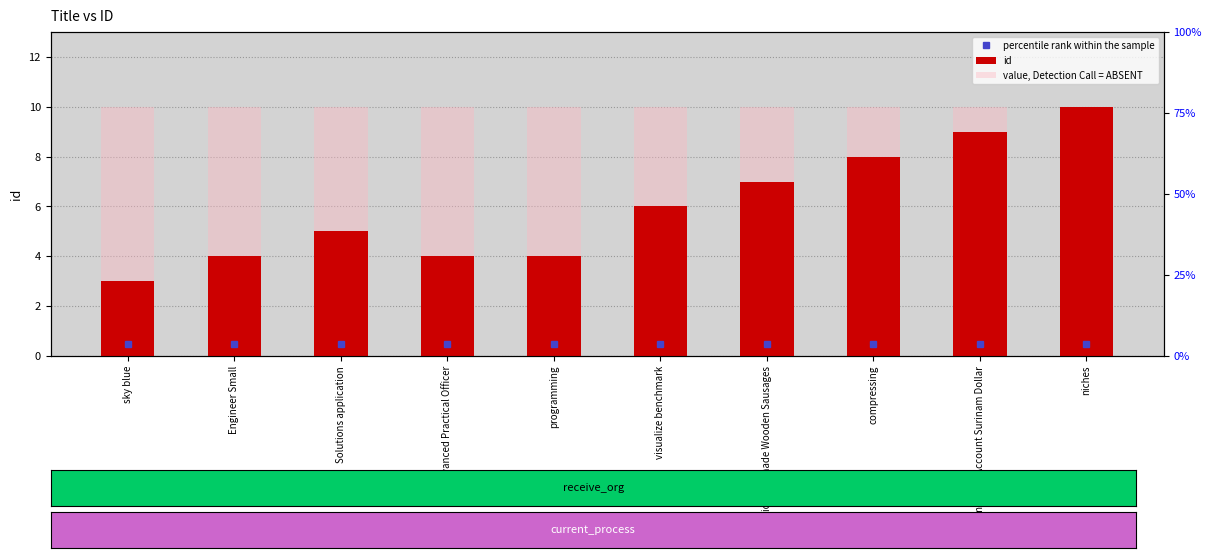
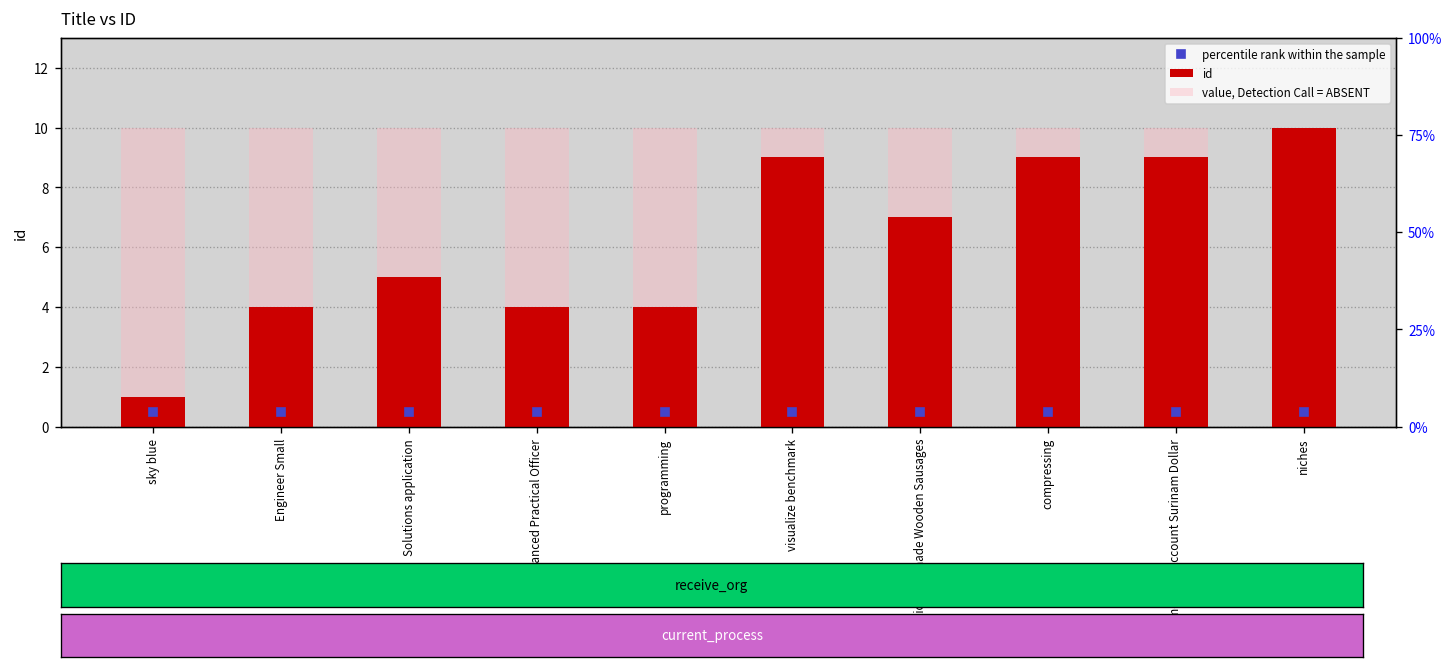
id, sky blue: 3 -> 1
id, visualize benchmark: 6 -> 9
id, compressing: 8 -> 9
